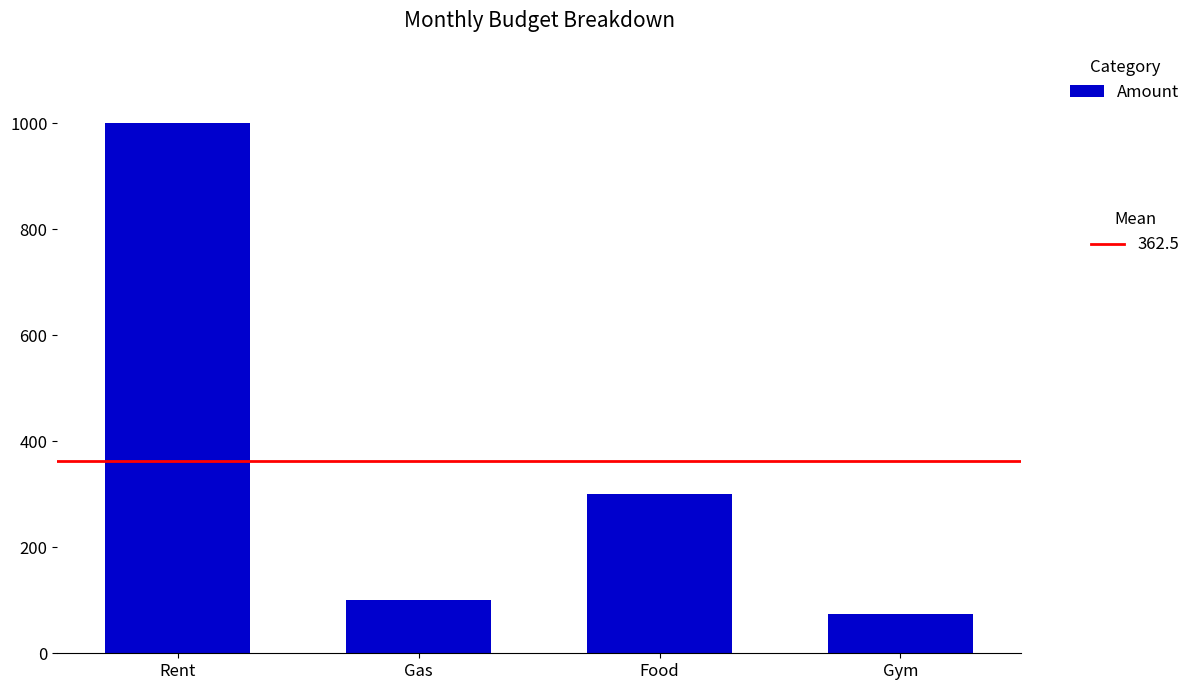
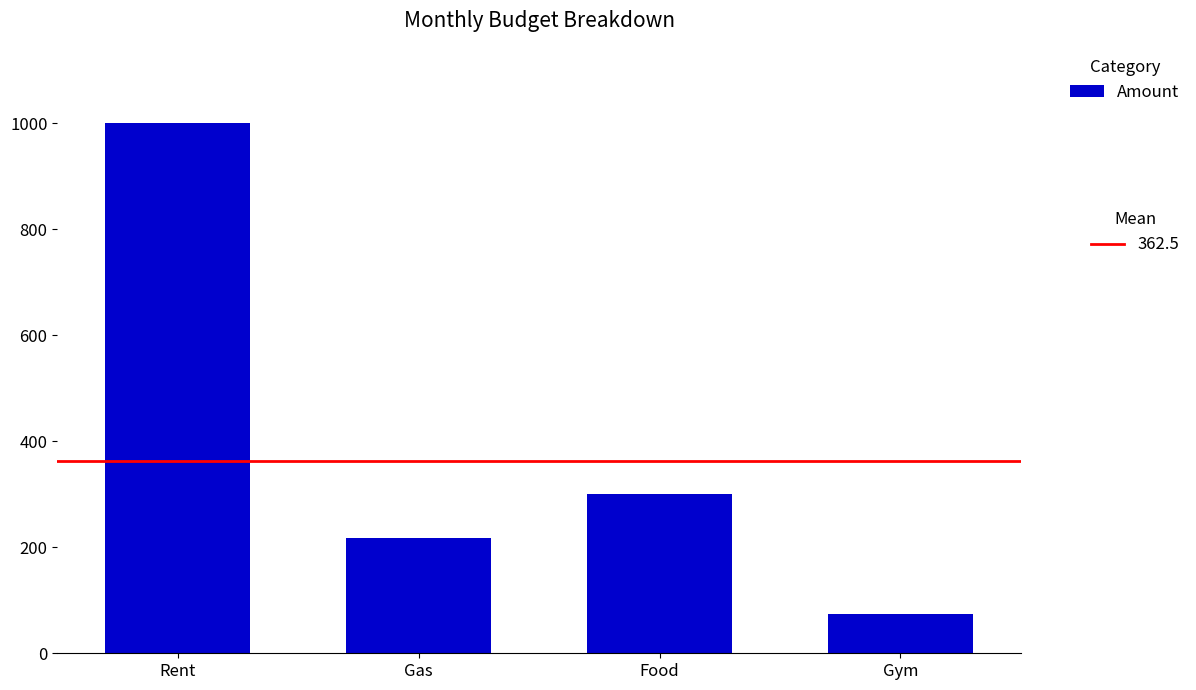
Gas: 100 -> 220
